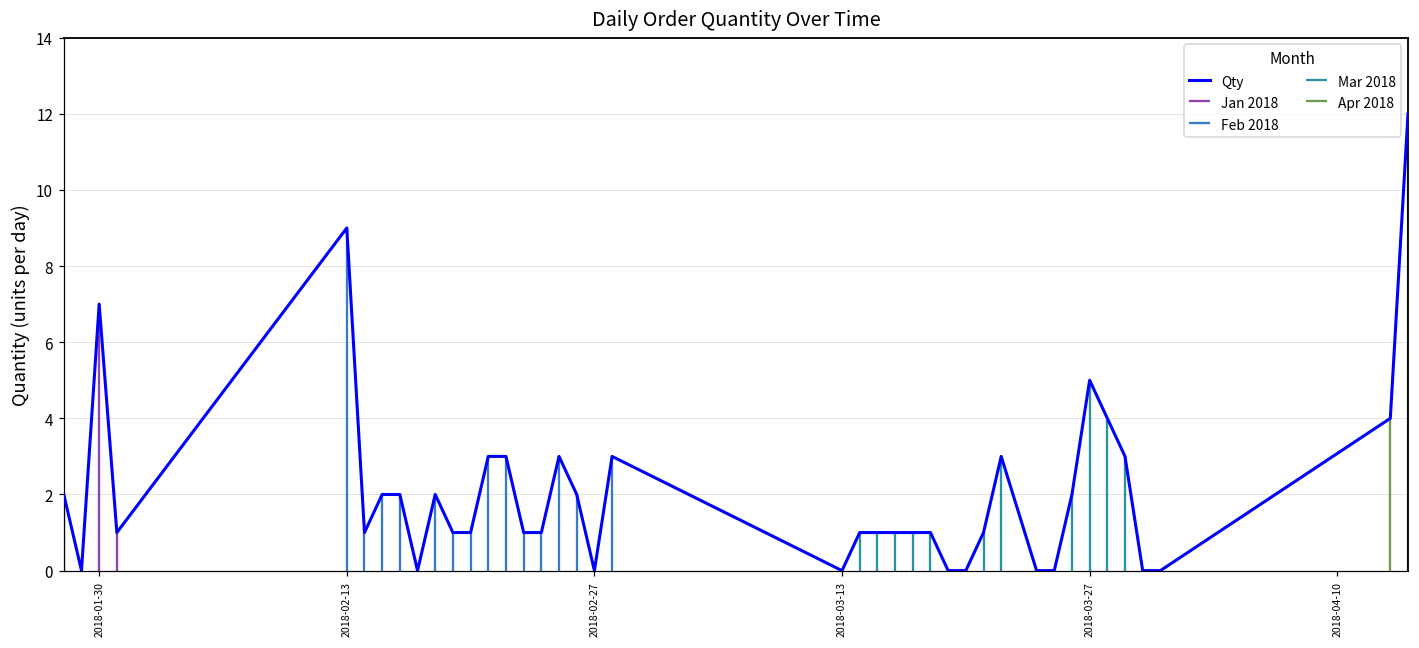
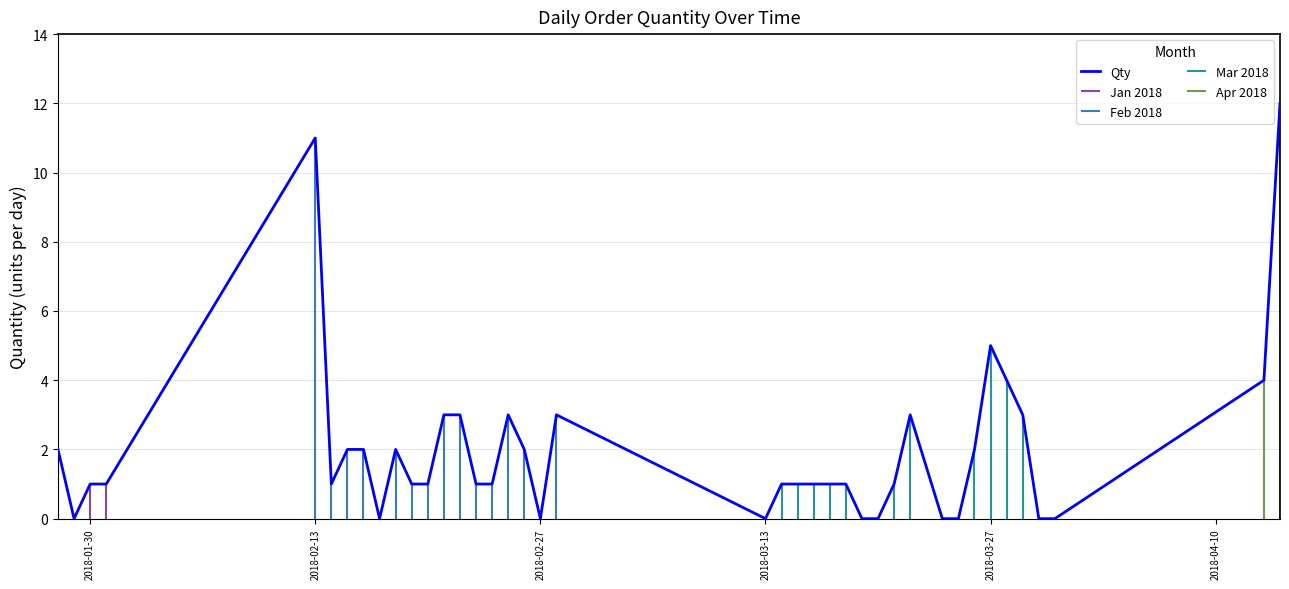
2018-01-30: 7 -> 1
2018-02-13: 9 -> 11
